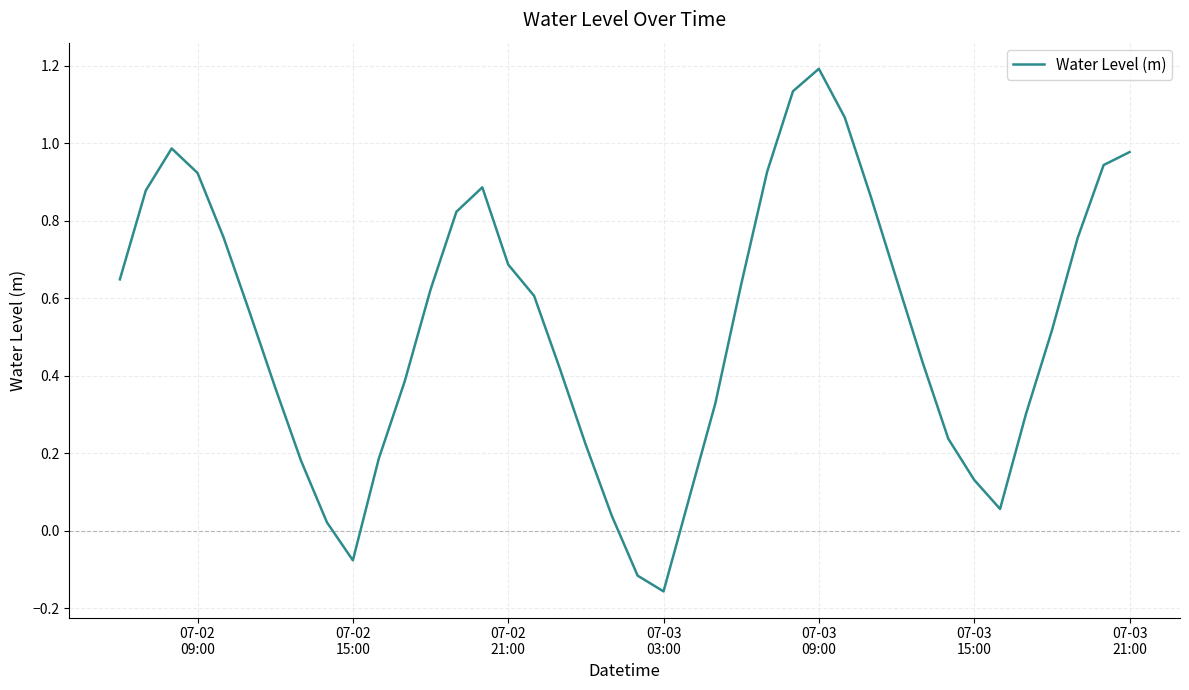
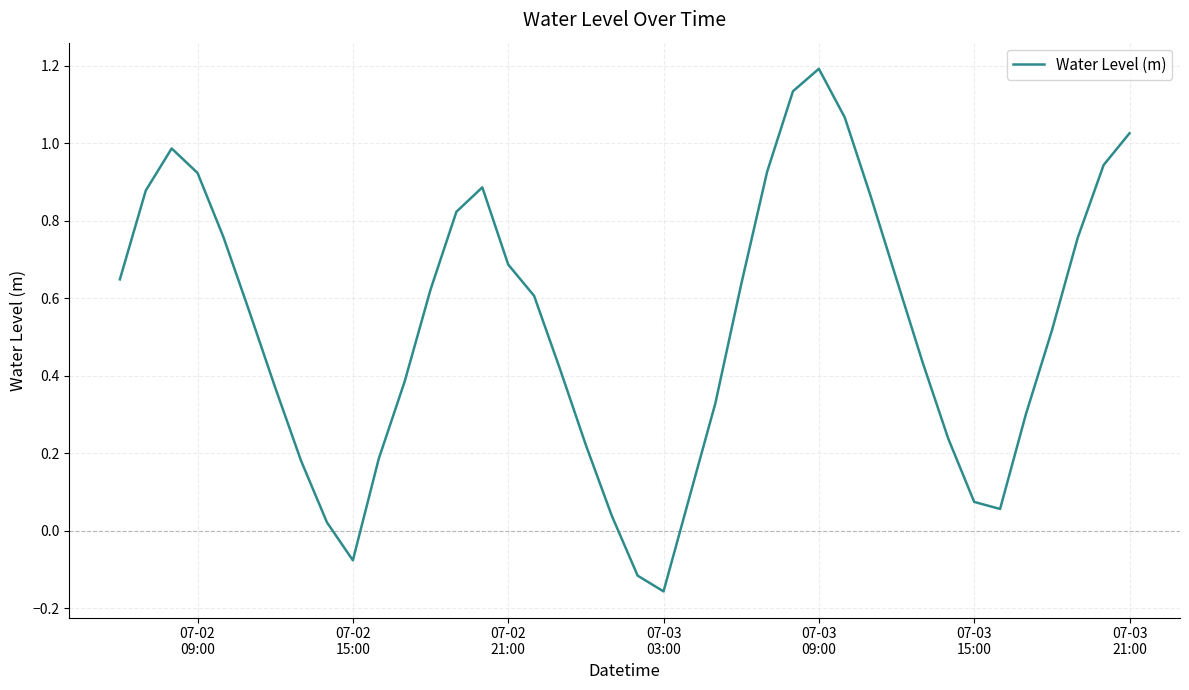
07-03 15:00: 0.13 -> 0.07
07-03 21:00: 0.98 -> 1.03
